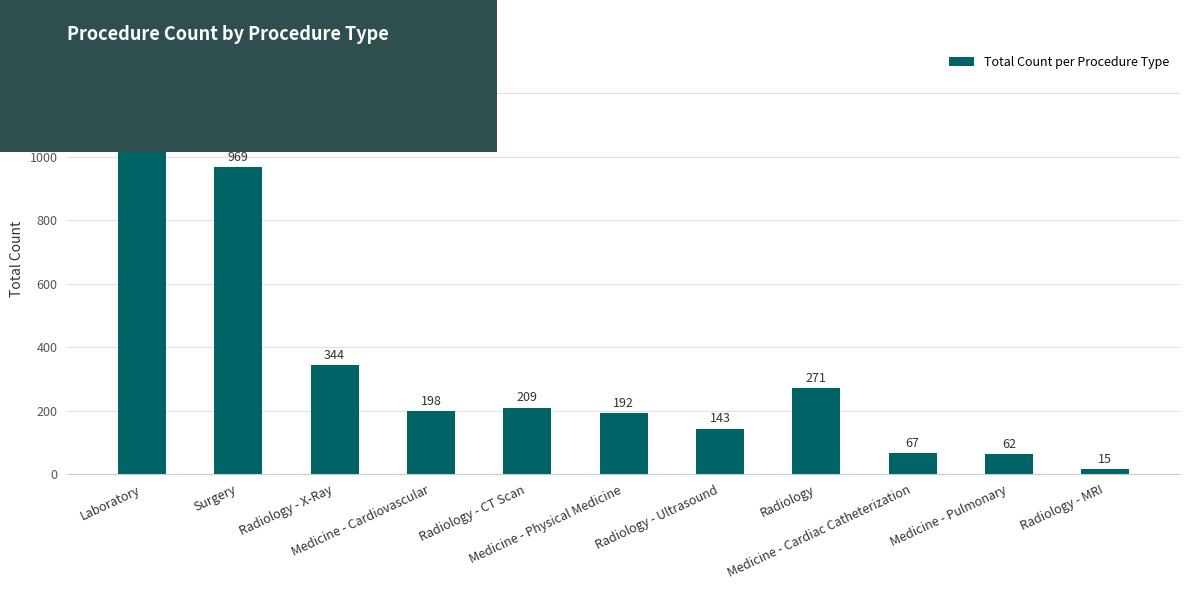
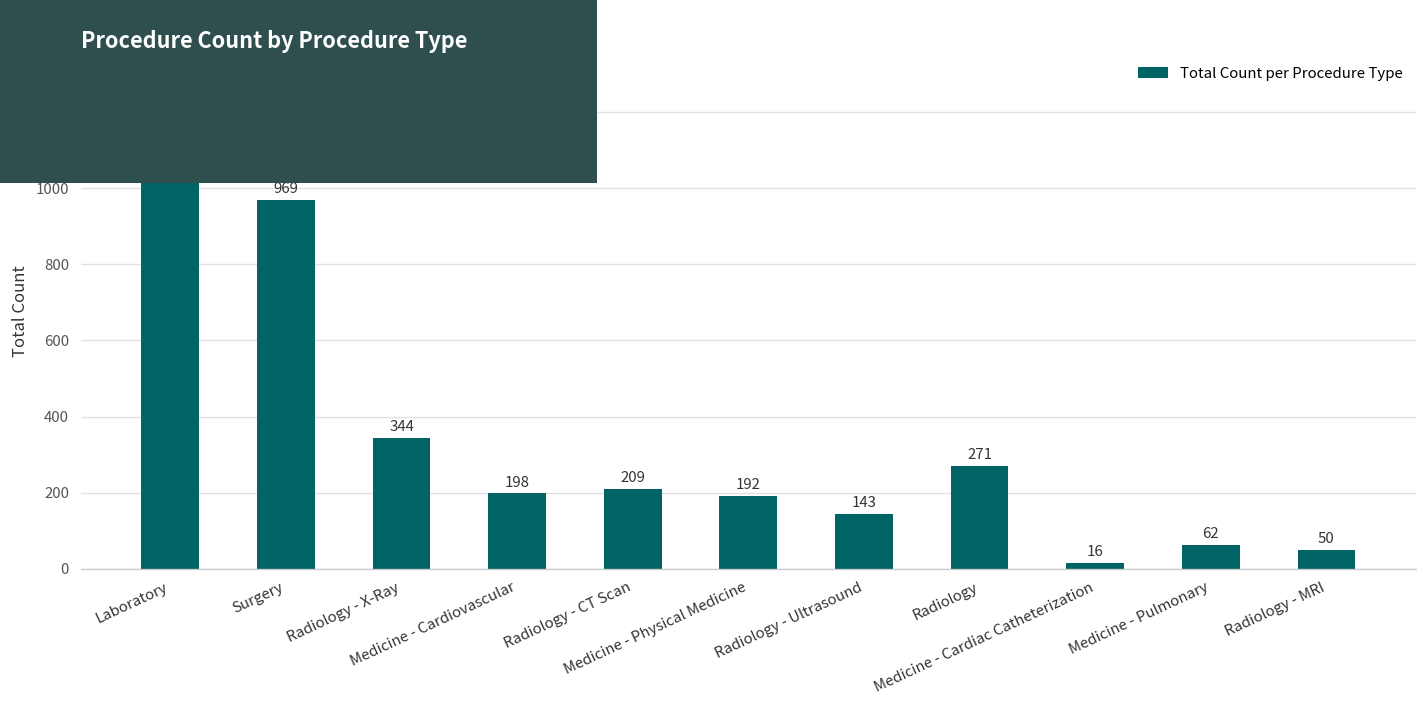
Medicine - Cardiac Catheterization: 67 -> 16
Radiology - MRI: 15 -> 50
